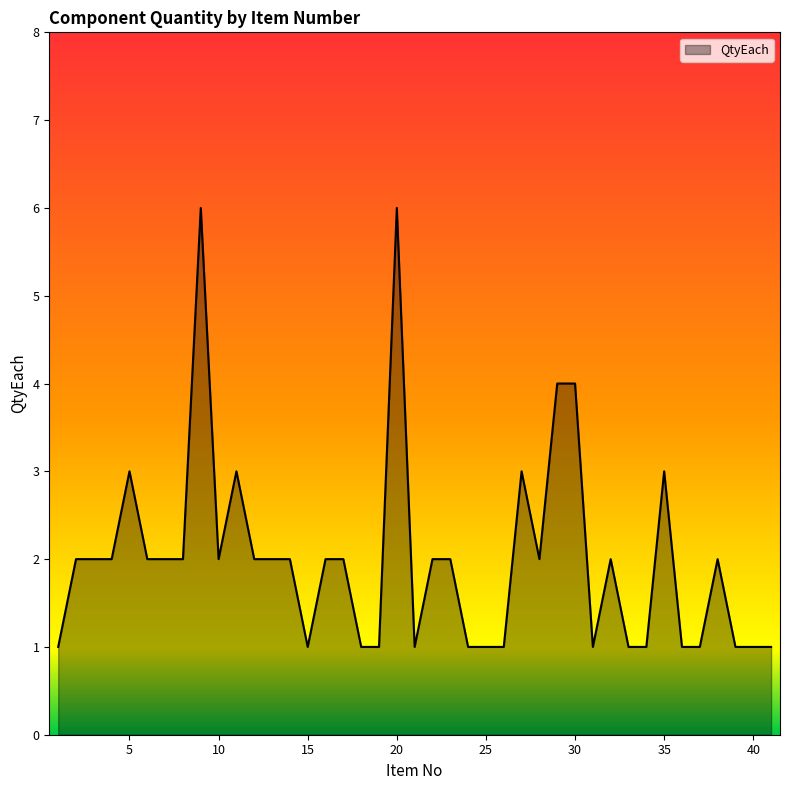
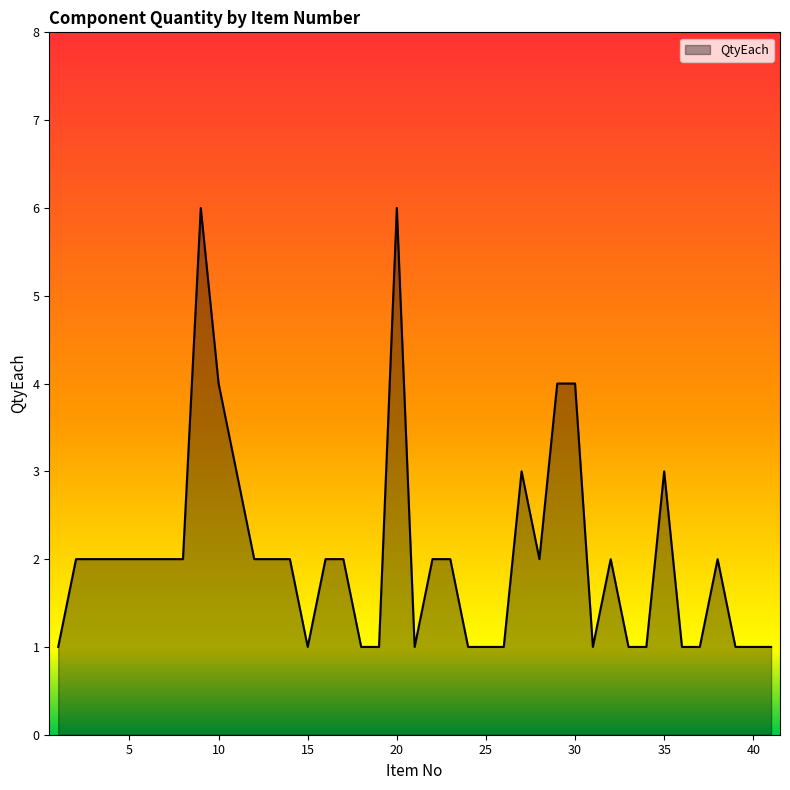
5: 3 -> 2
10: 2 -> 4
